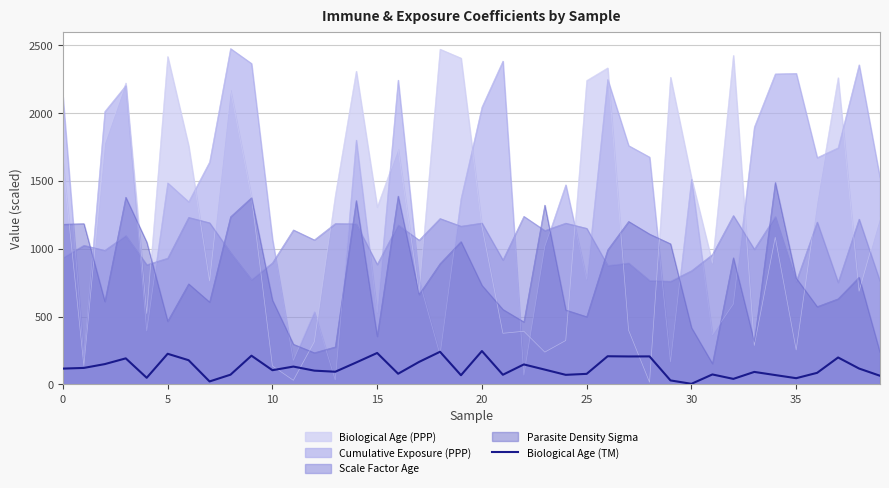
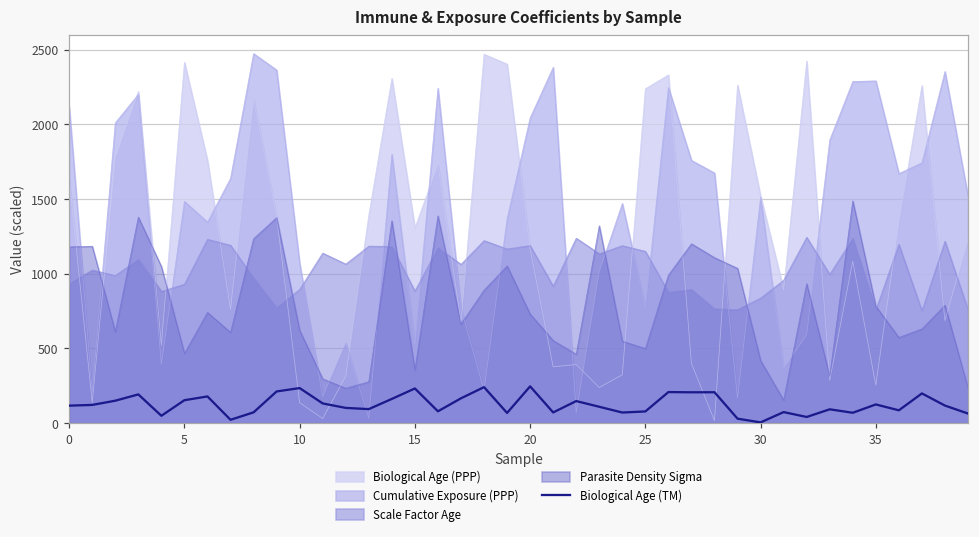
Biological Age (TM), 5: 230 -> 150
Biological Age (TM), 10: 100 -> 230
Biological Age (TM), 35: 50 -> 120
